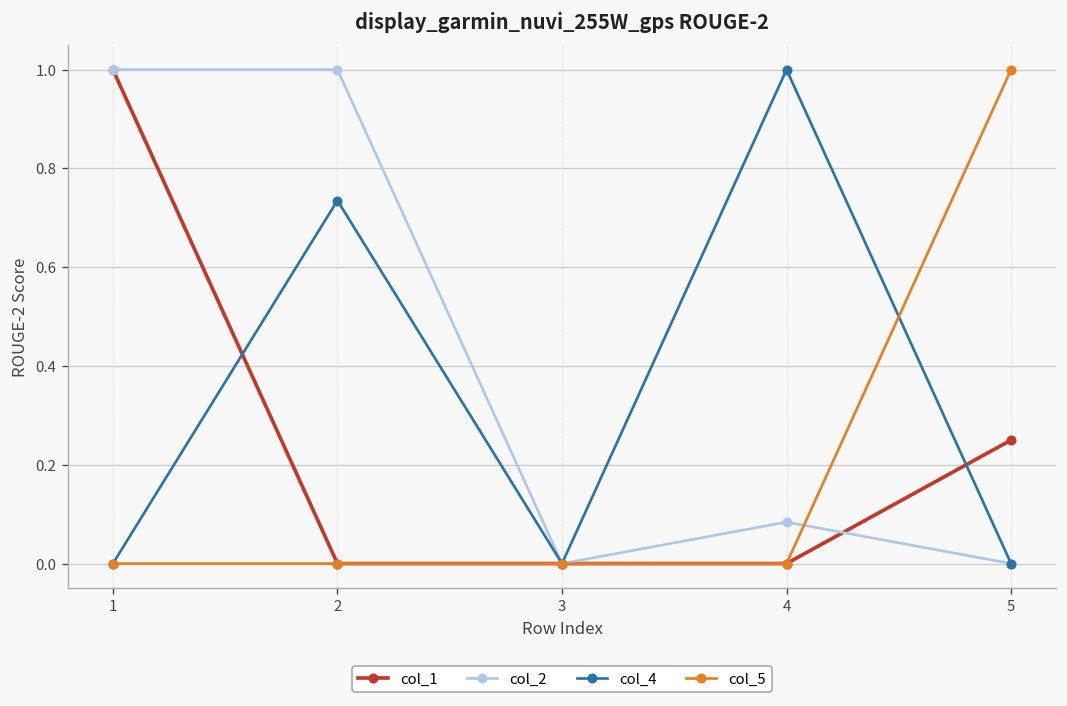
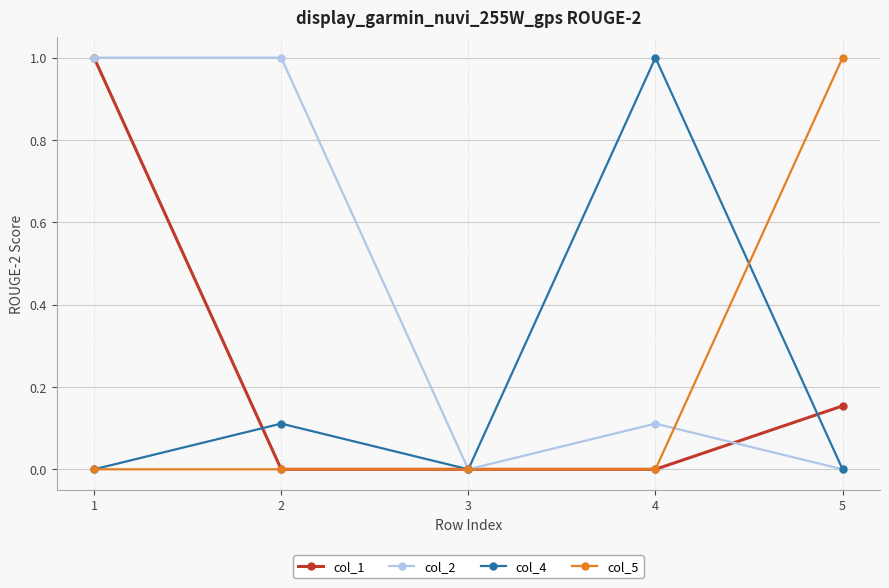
col_4, 2: 0.74 -> 0.11
col_2, 4: 0.08 -> 0.11
col_1, 5: 0.25 -> 0.15
